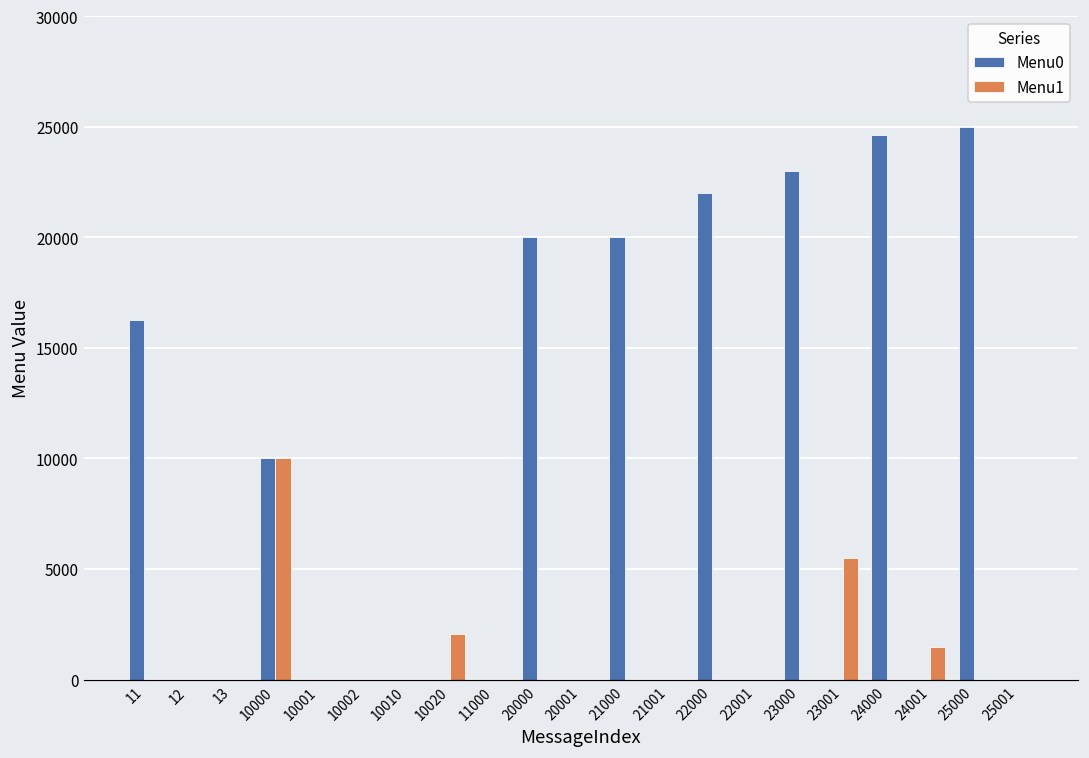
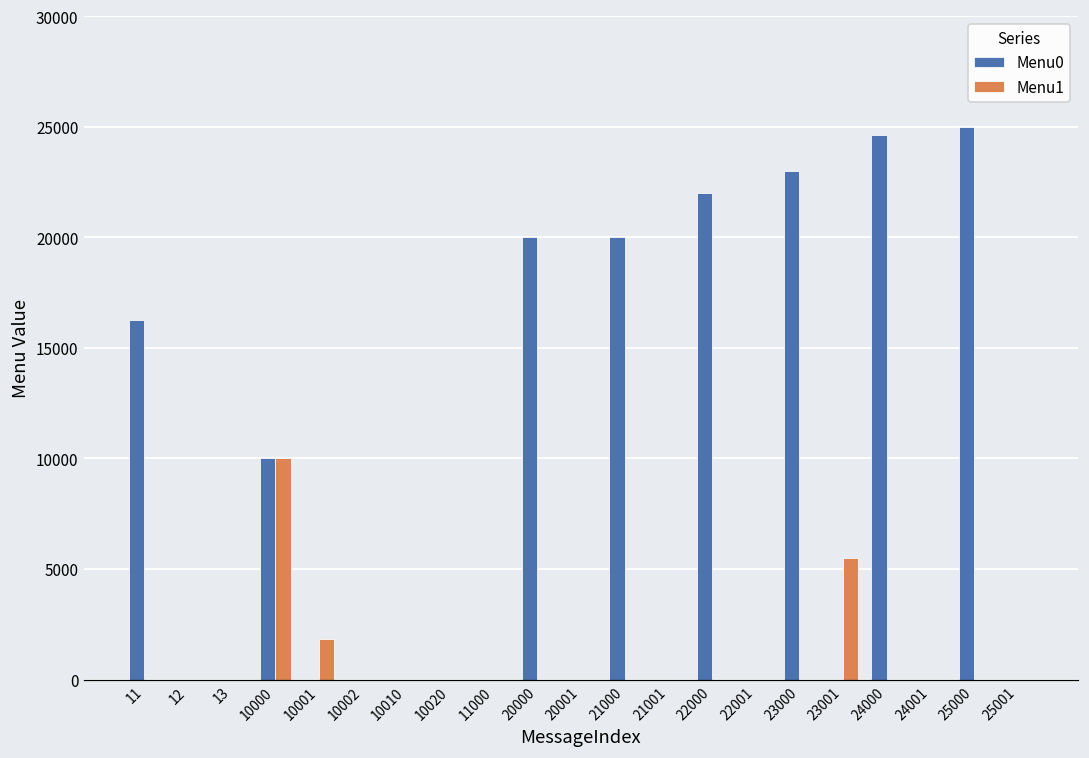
Menu1, 10001: 0 -> 1900
Menu1, 10020: 2000 -> 0
Menu1, 24001: 1500 -> 0
